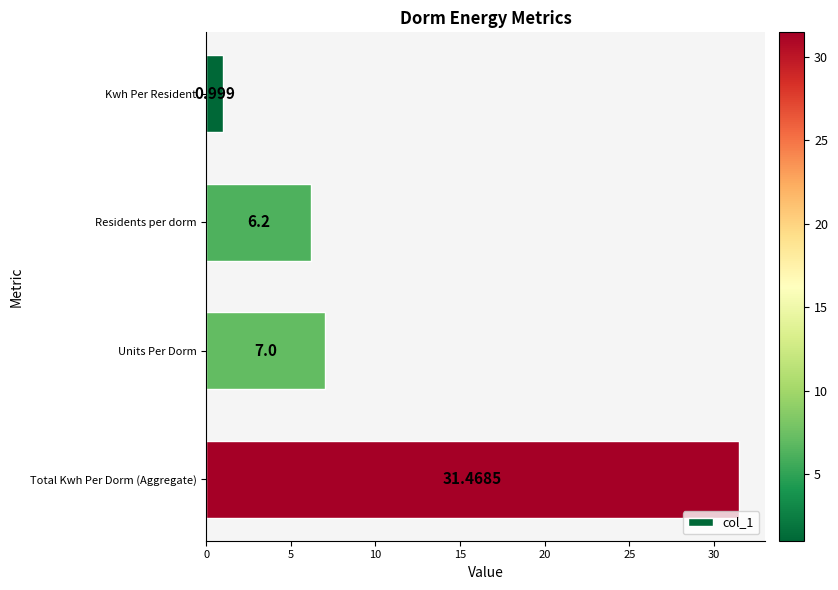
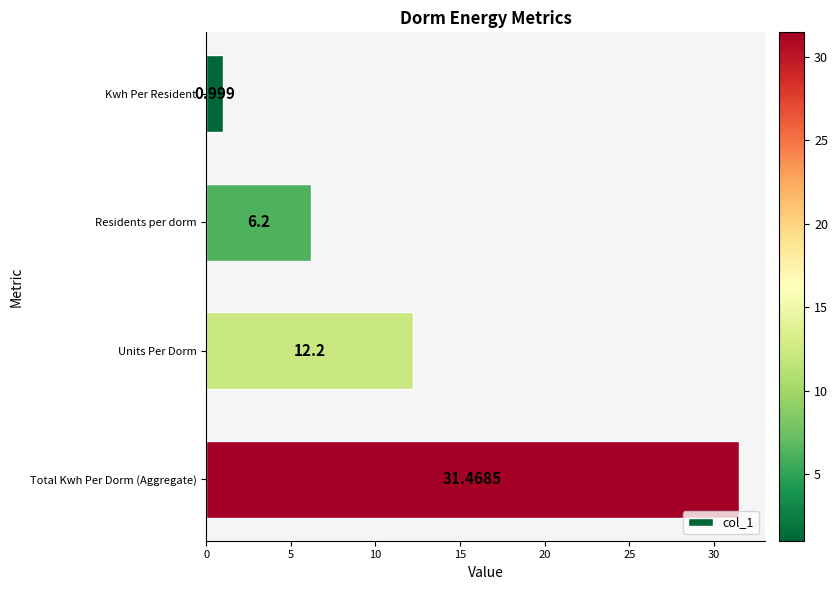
Units Per Dorm: 7.0 -> 12.2
